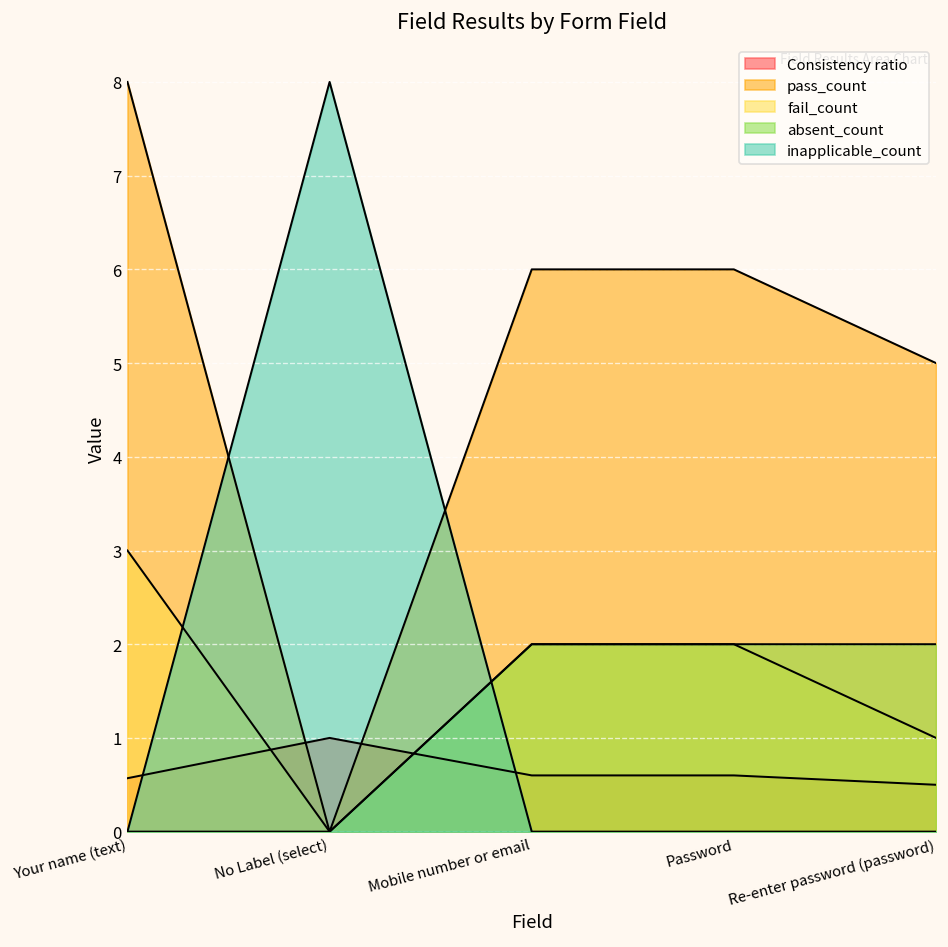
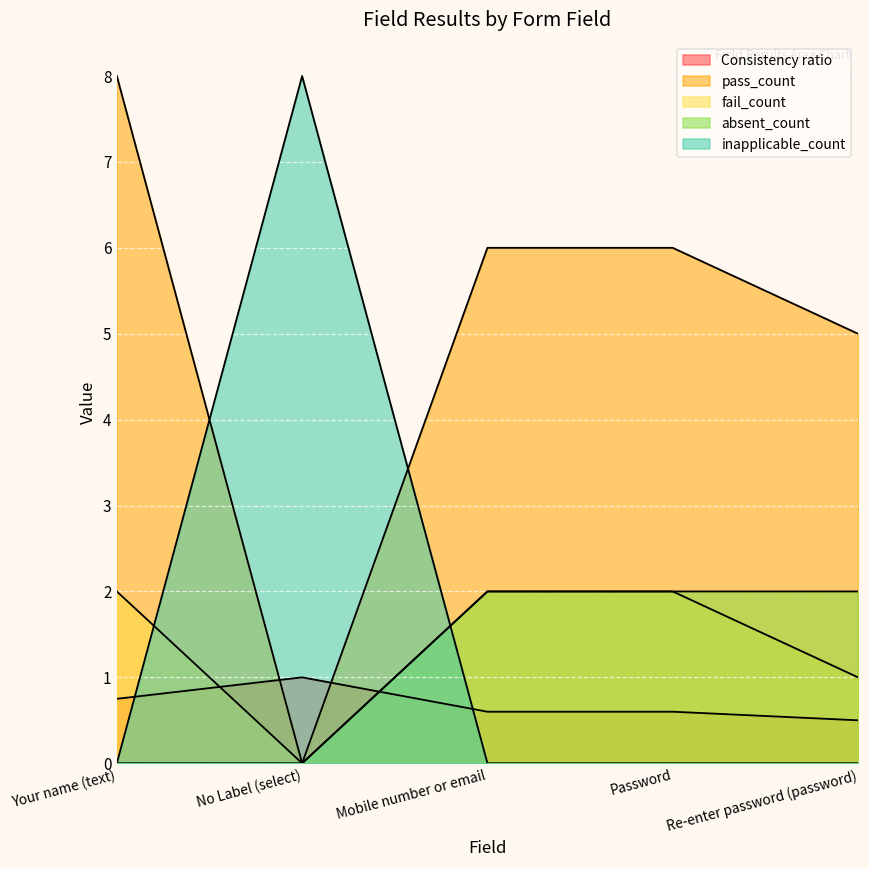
Consistency ratio, Your name (text): 0.6 -> 0.8
fail_count, Your name (text): 3 -> 2
